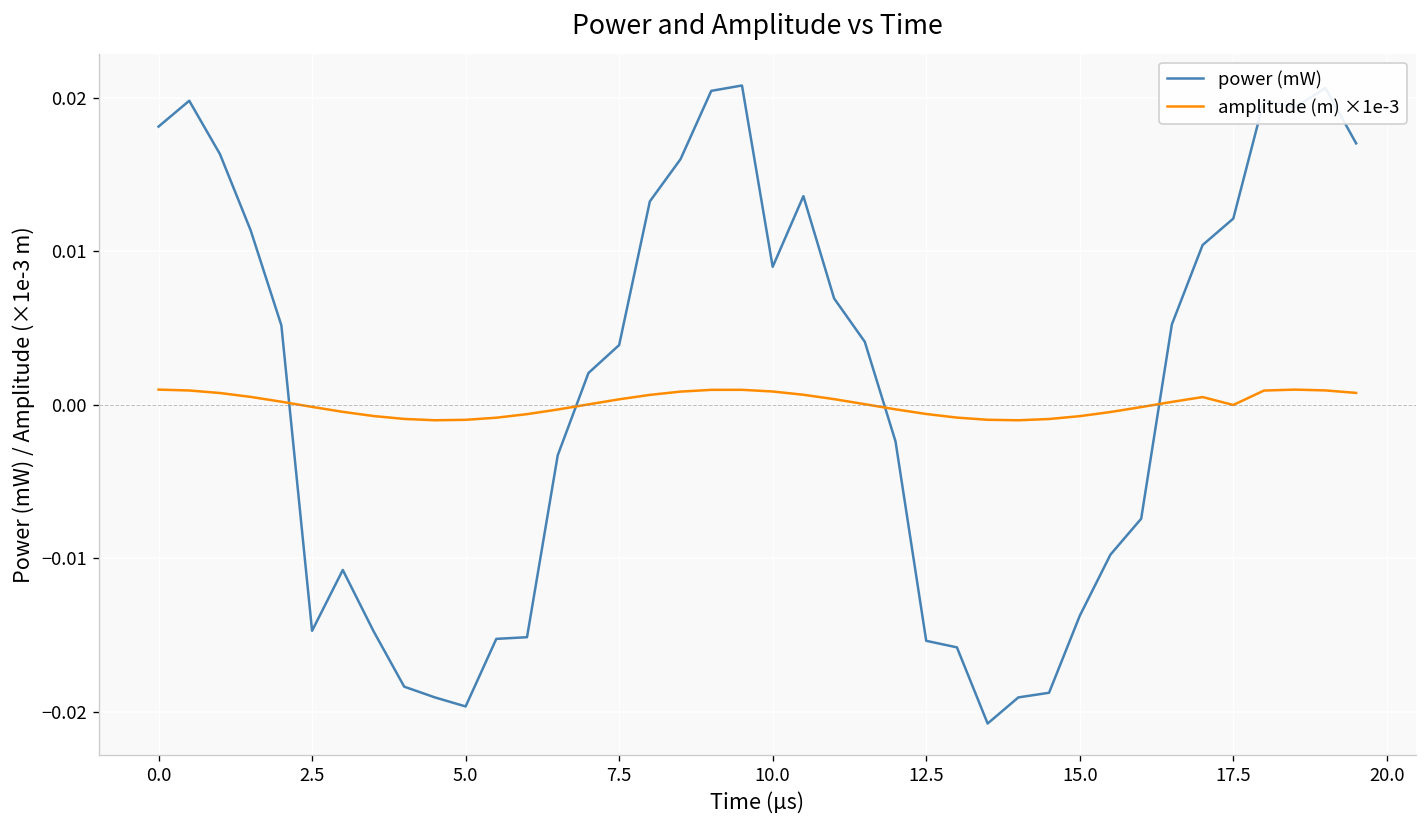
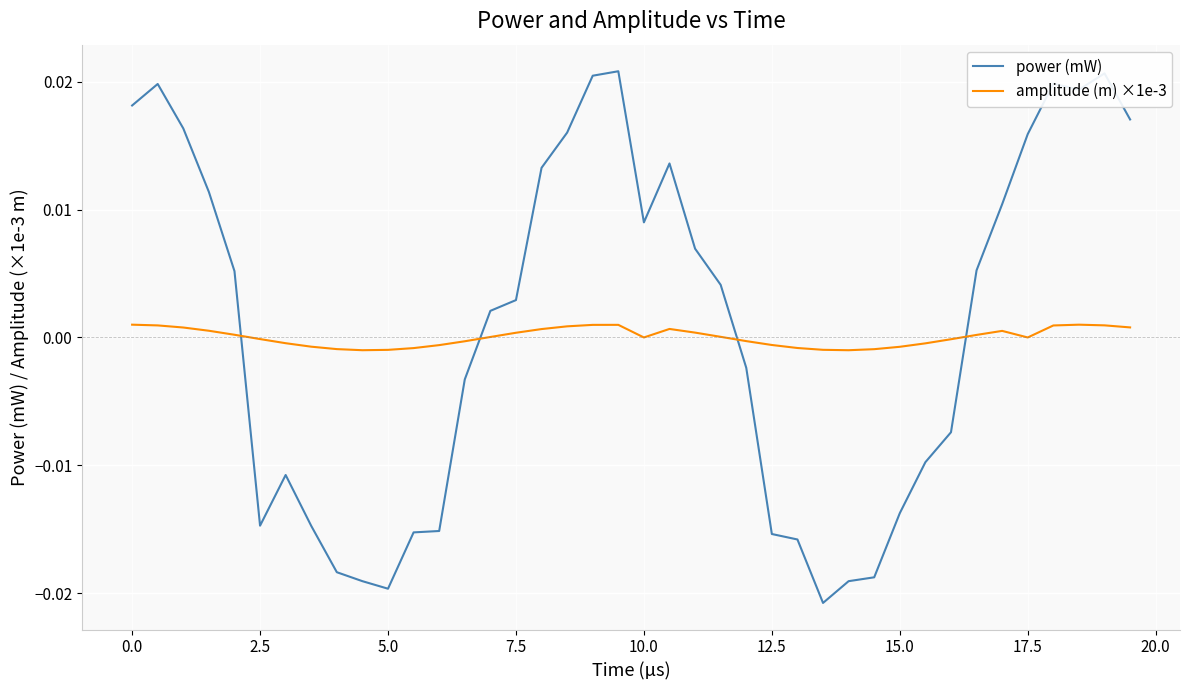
power (mW), 7.5: 0.0039 -> 0.0029
amplitude (m) ×1e-3, 10.0: 0.0009 -> 0.0000
power (mW), 17.5: 0.0121 -> 0.0159
